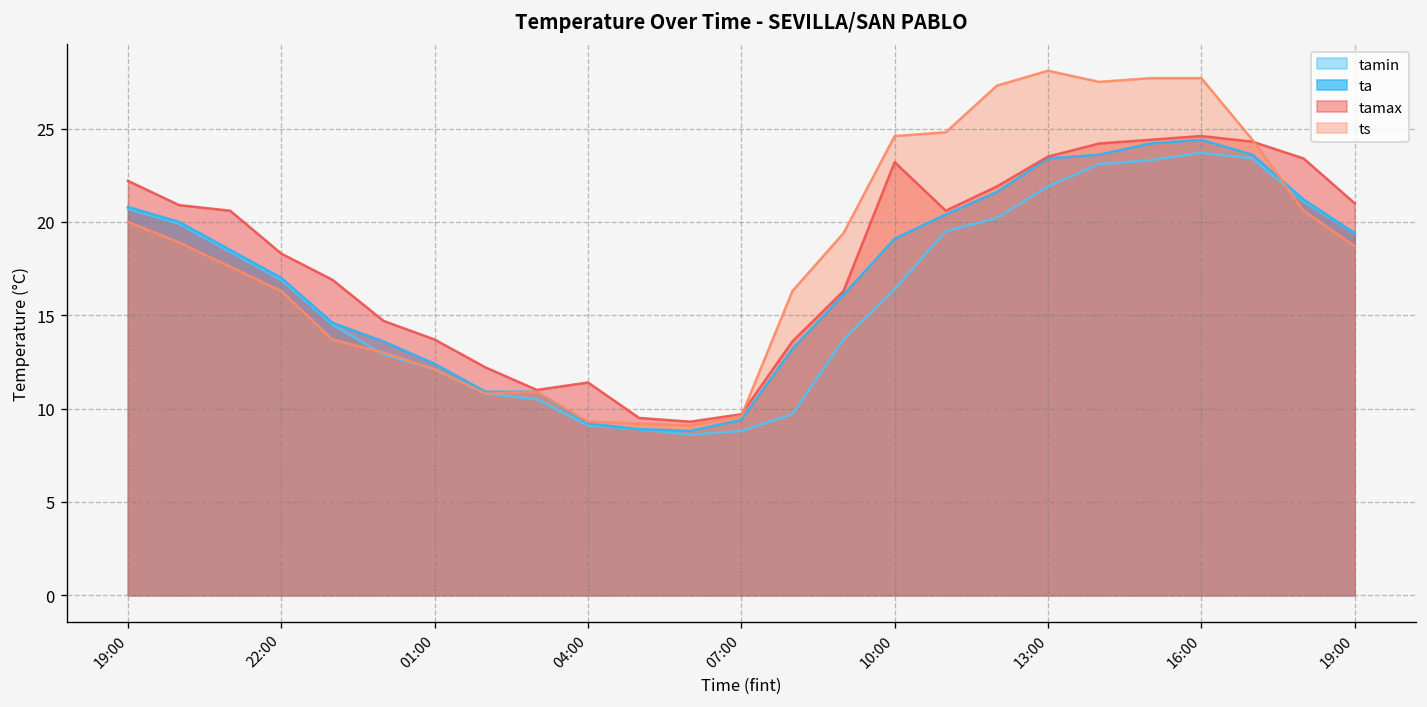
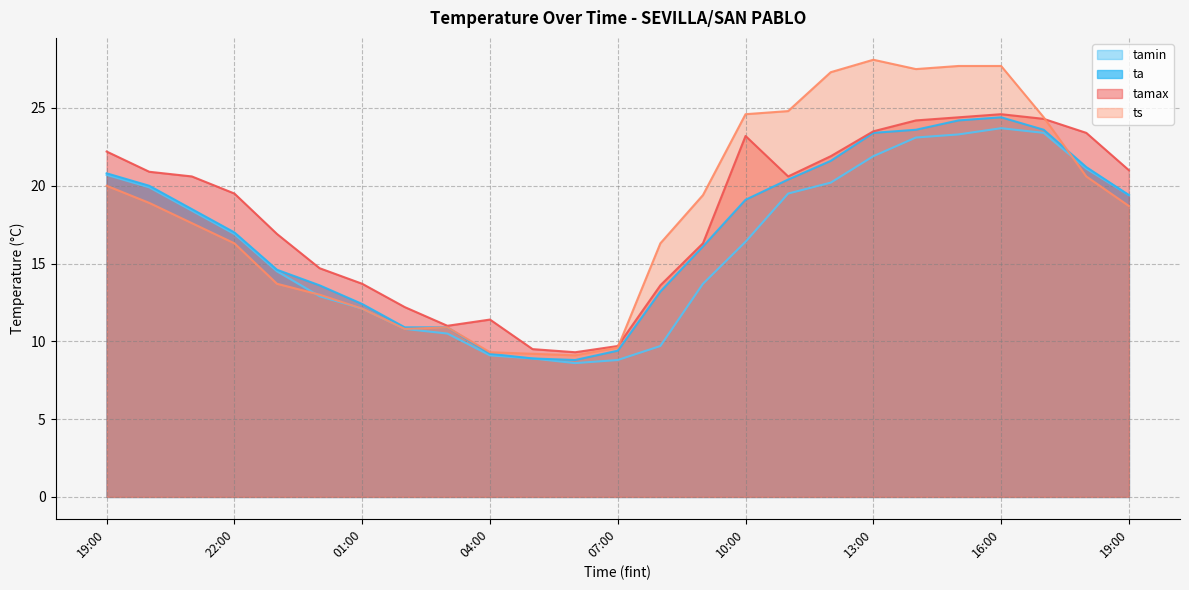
tamax, 22:00: 18.3 -> 19.5
